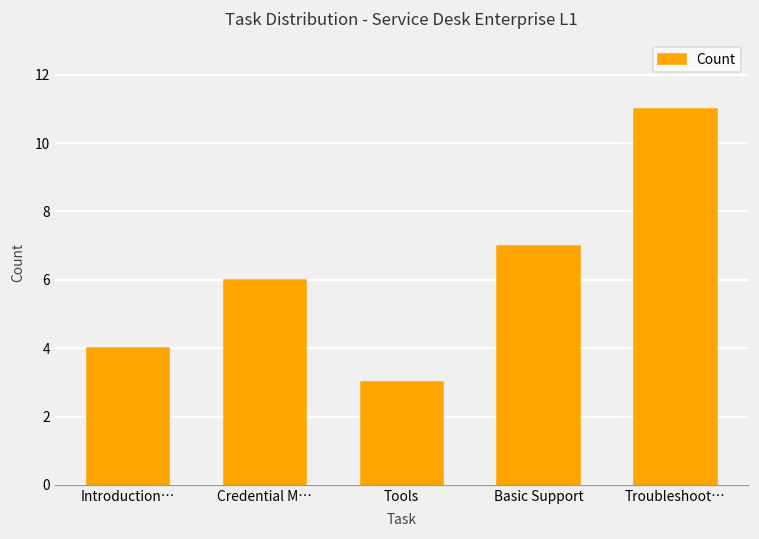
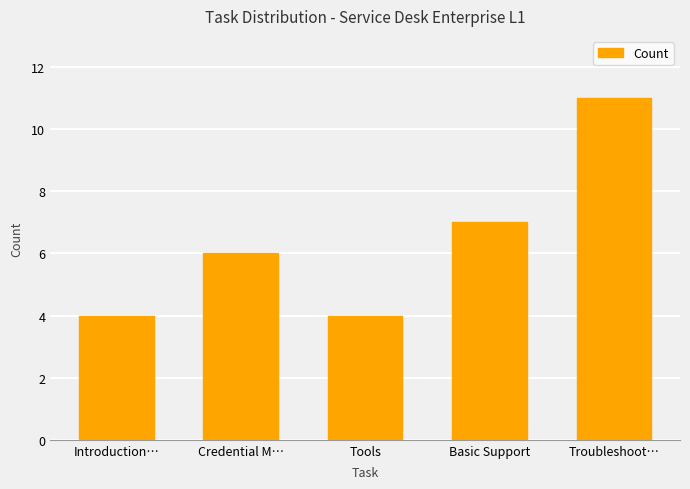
Tools: 3 -> 4
